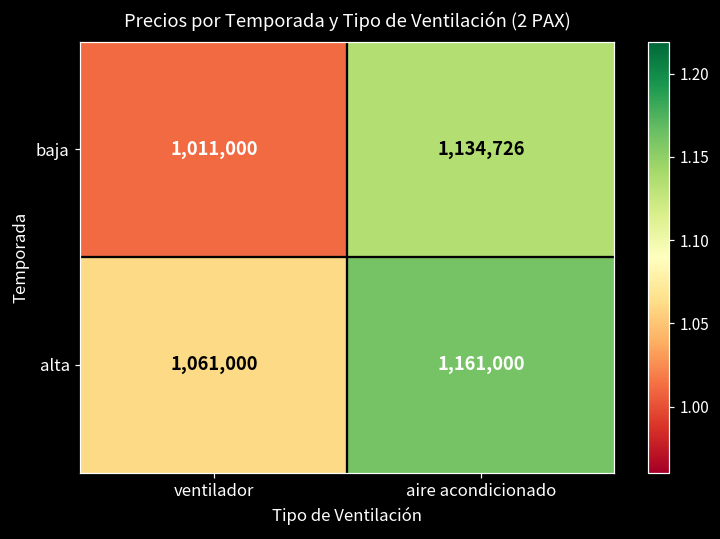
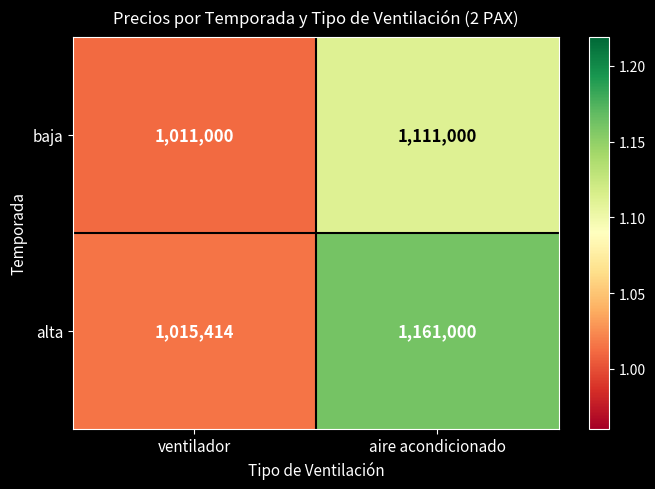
baja, aire acondicionado: 1,134,726 -> 1,111,000
alta, ventilador: 1,061,000 -> 1,015,414
